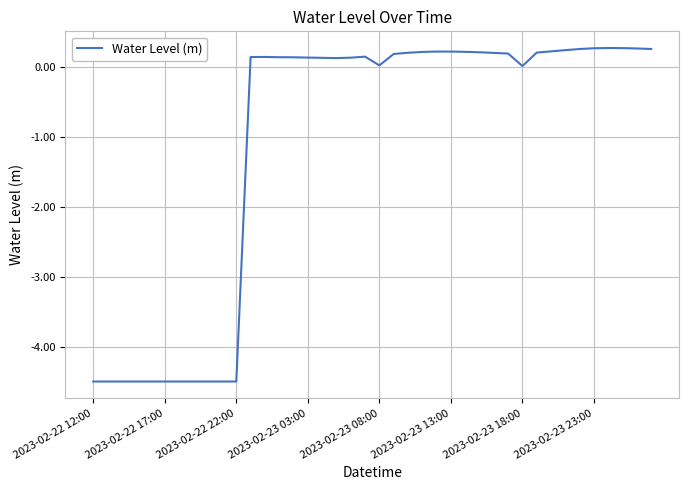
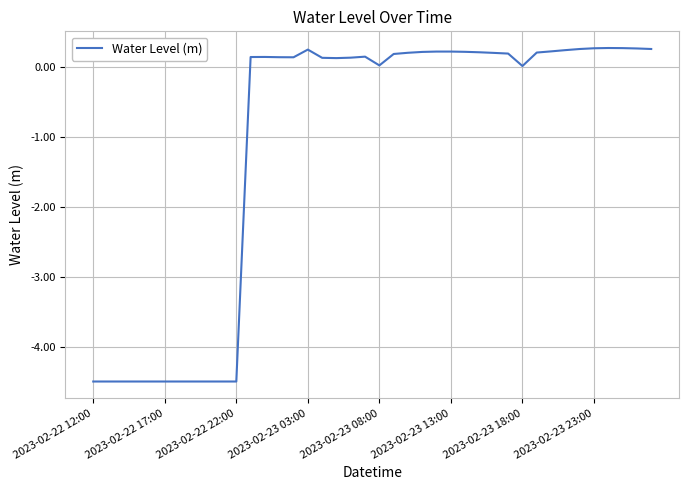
2023-02-23 03:00: 0.1 -> 0.3
